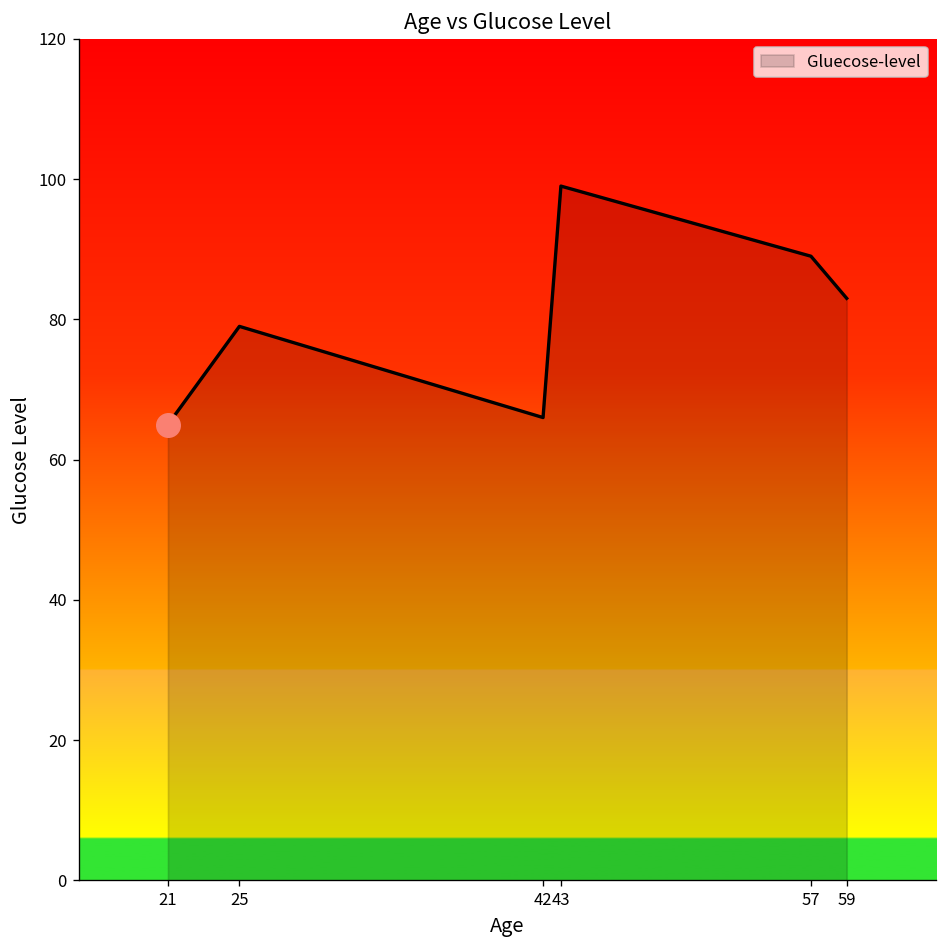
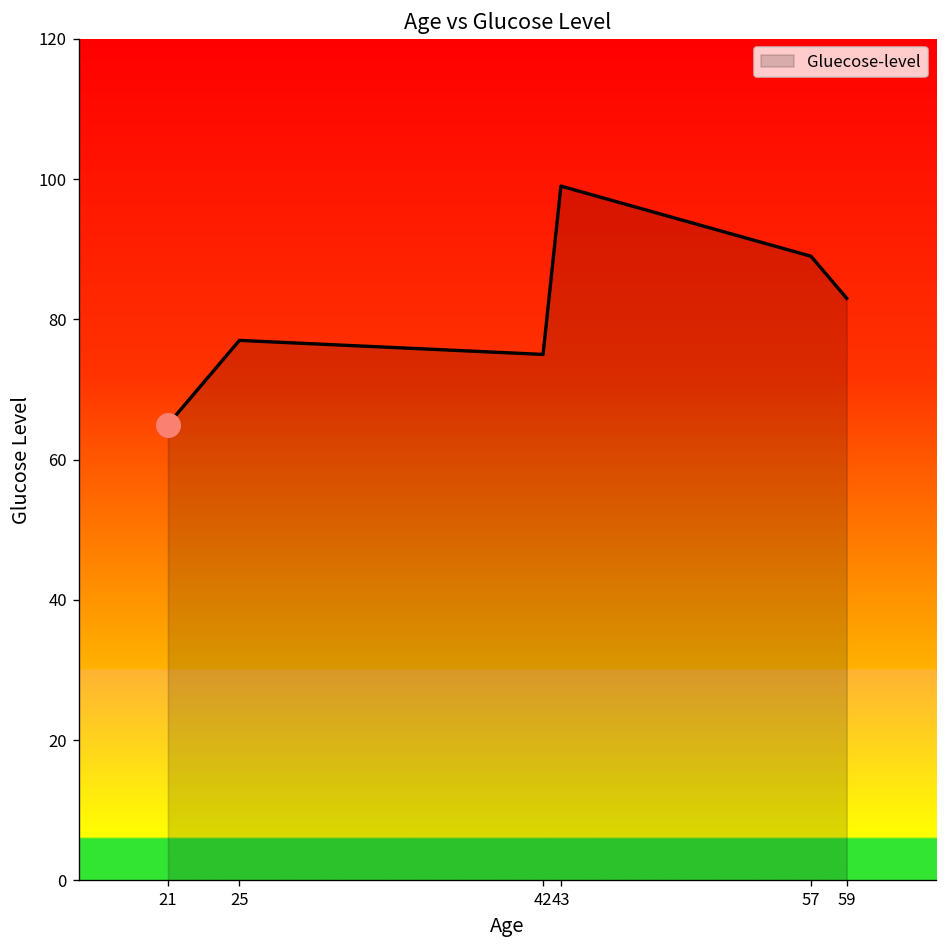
Gluecose-level, 25: 79 -> 77
Gluecose-level, 42: 66 -> 75
